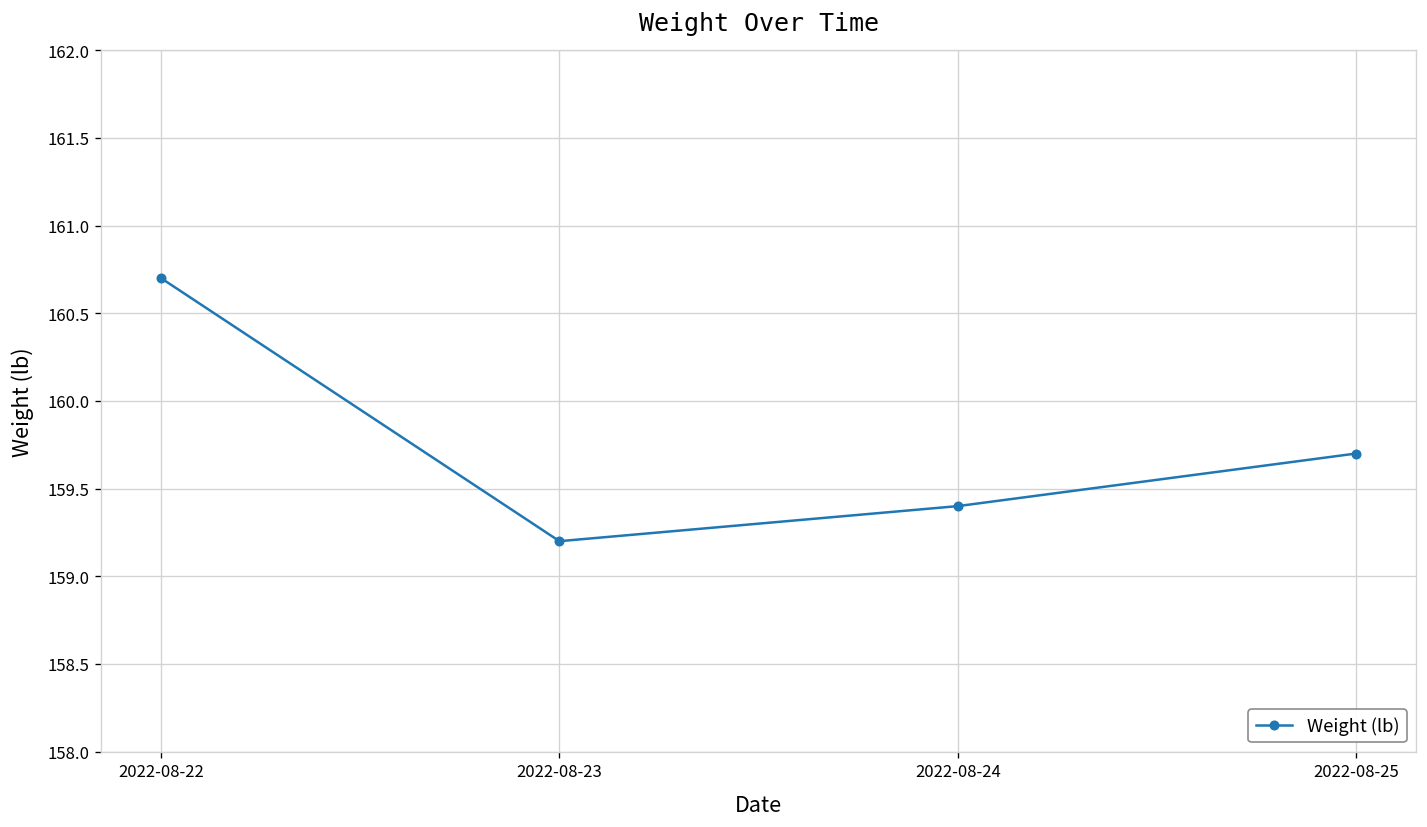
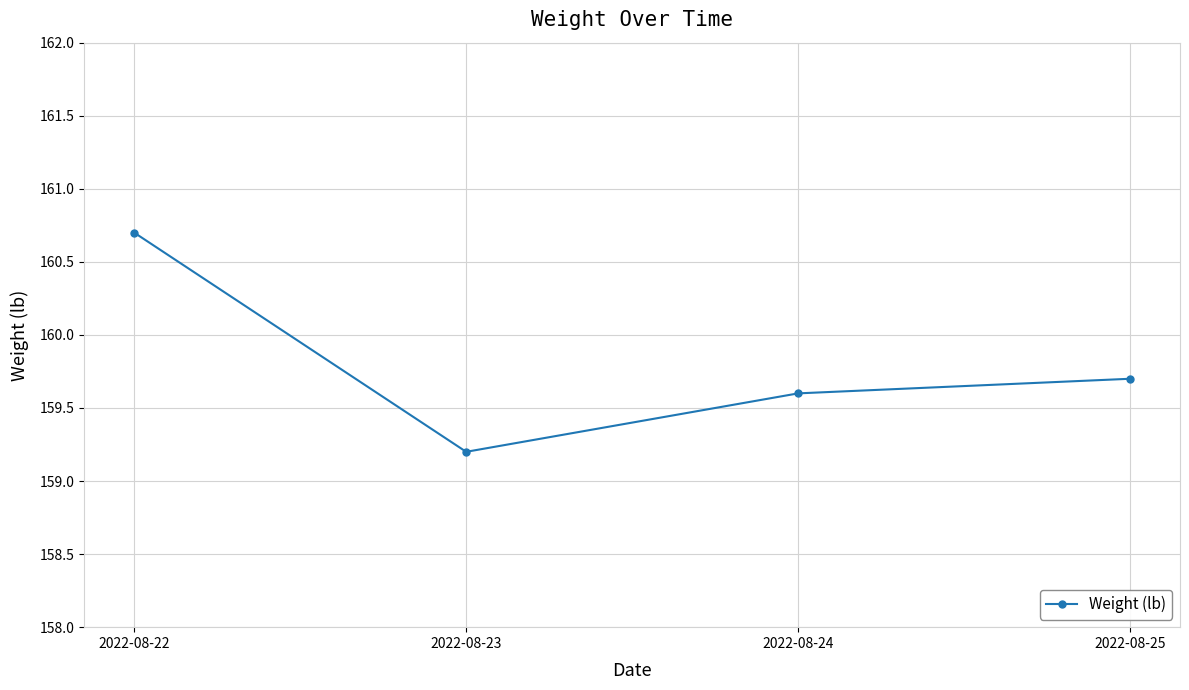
2022-08-24: 159.4 -> 159.6
